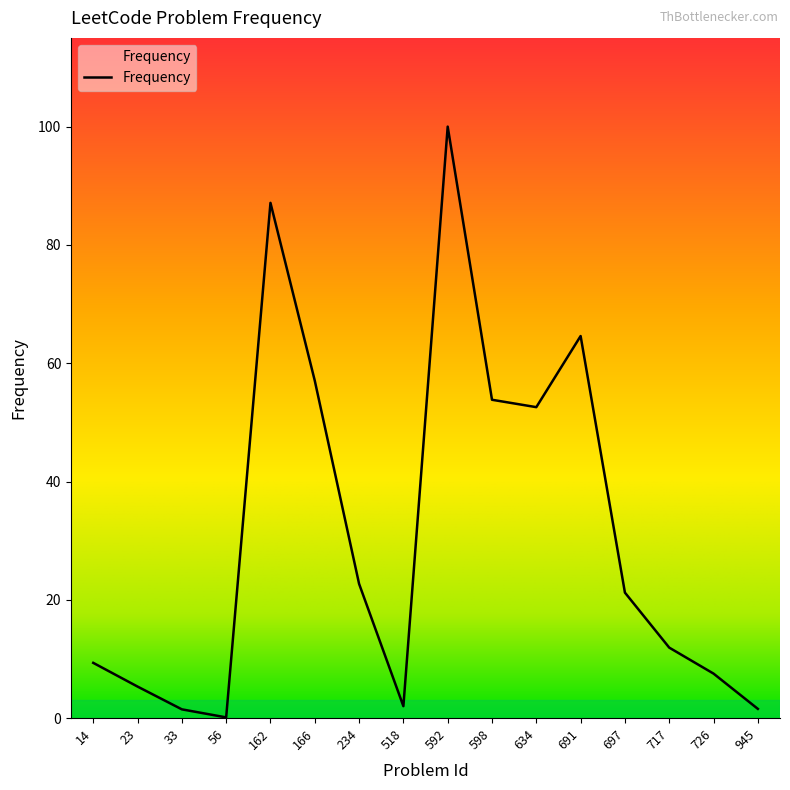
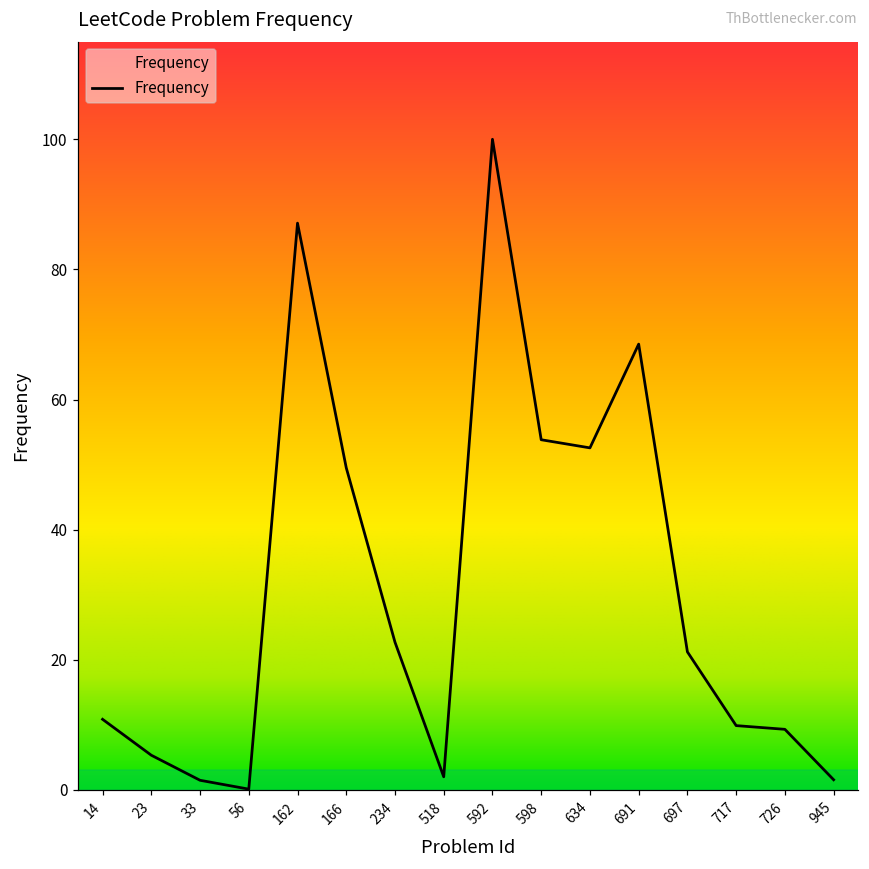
14: 9 -> 11
166: 57 -> 50
691: 65 -> 69
717: 12 -> 10
726: 8 -> 9
